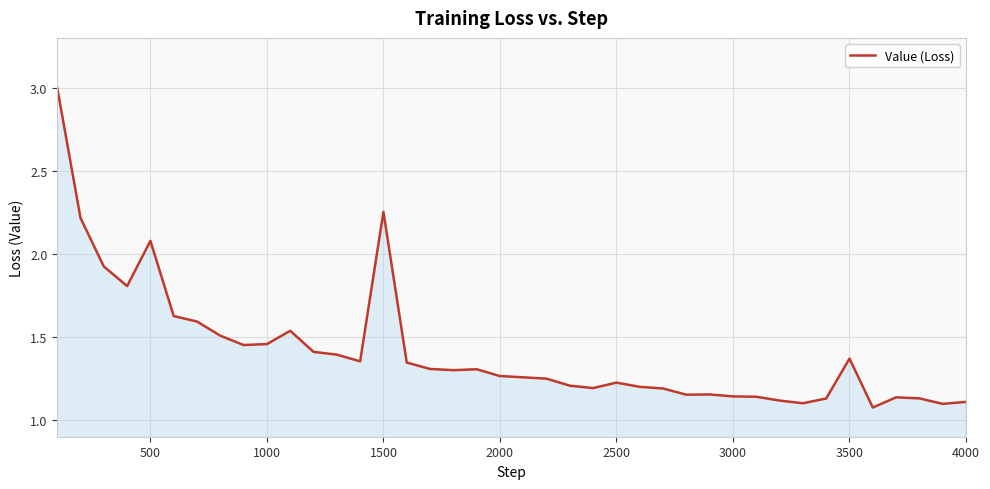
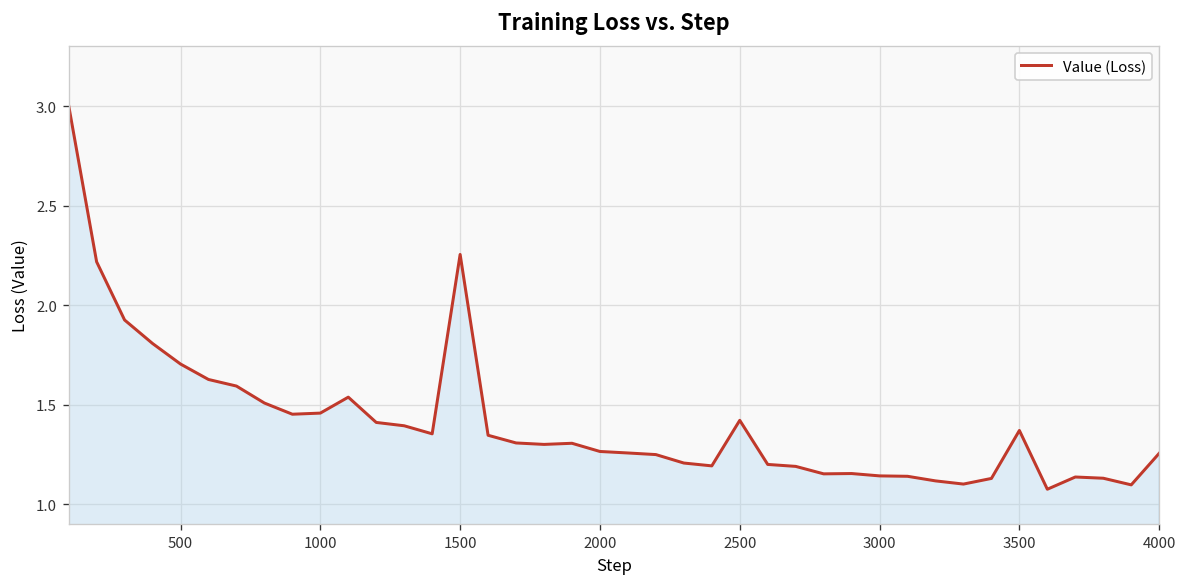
500: 2.08 -> 1.70
2500: 1.23 -> 1.42
4000: 1.11 -> 1.26
